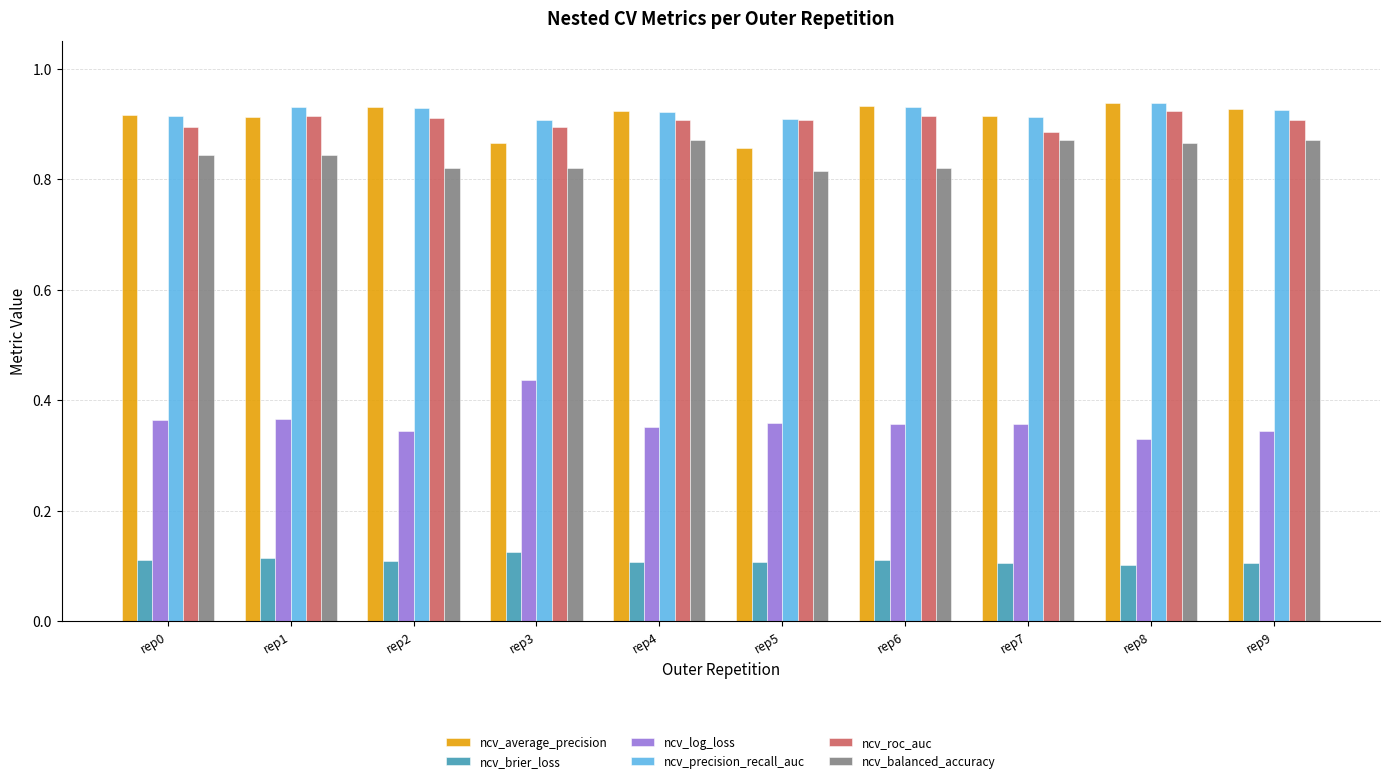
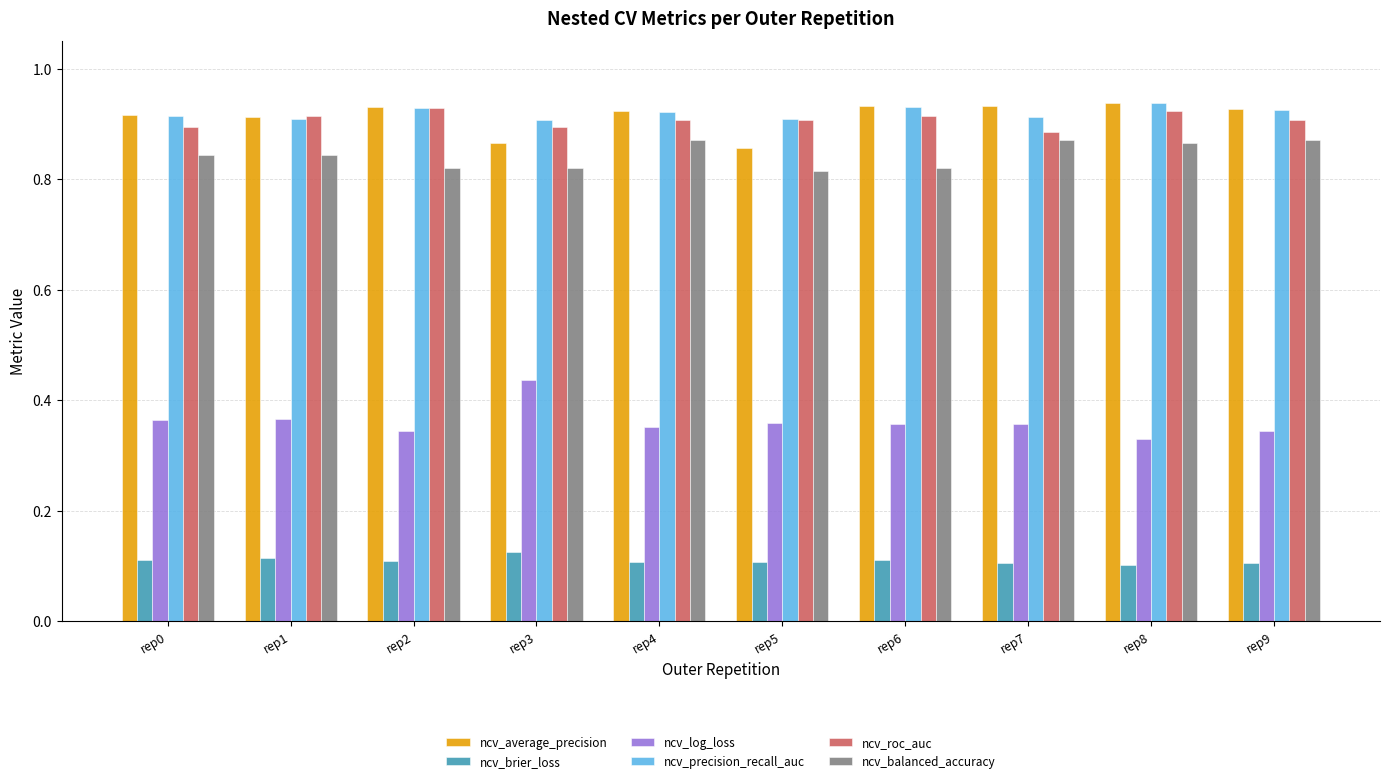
ncv_precision_recall_auc, rep1: 0.93 -> 0.91
ncv_roc_auc, rep2: 0.91 -> 0.93
ncv_average_precision, rep7: 0.91 -> 0.93
